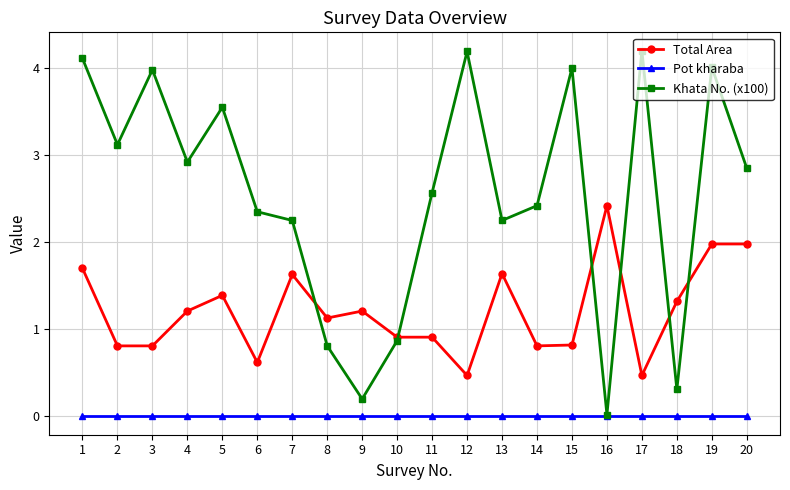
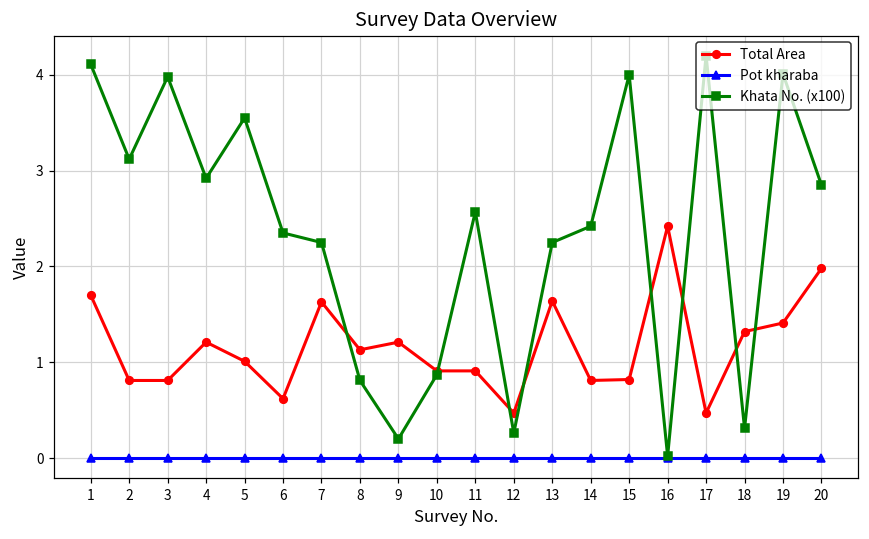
Total Area, 5: 1.4 -> 1.0
Khata No. (x100), 12: 4.2 -> 0.3
Total Area, 19: 2.0 -> 1.4
